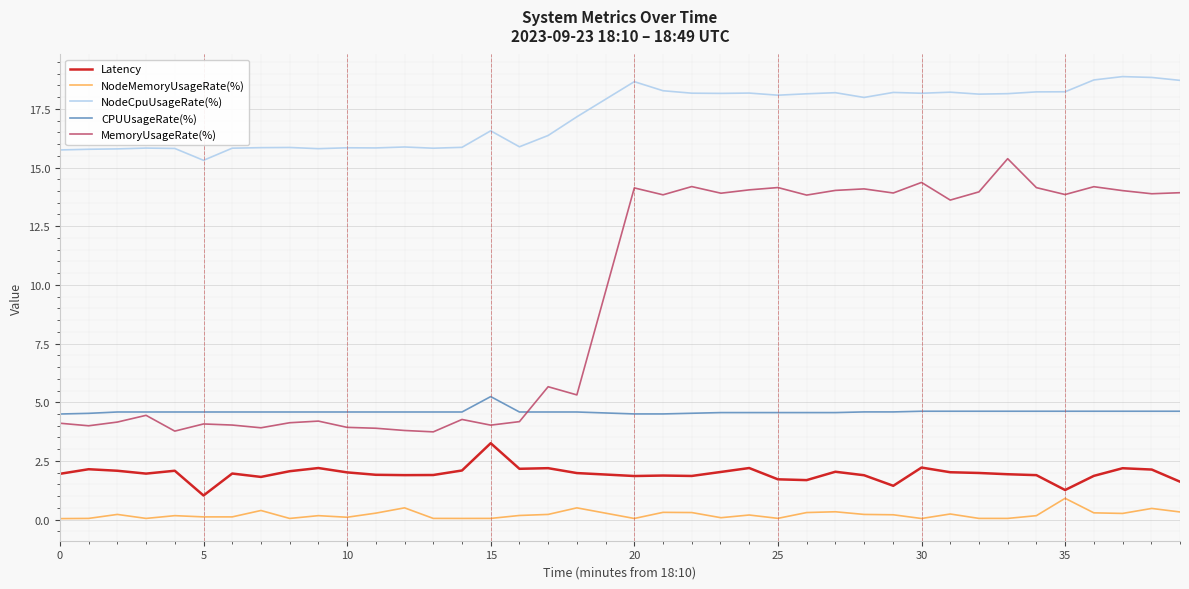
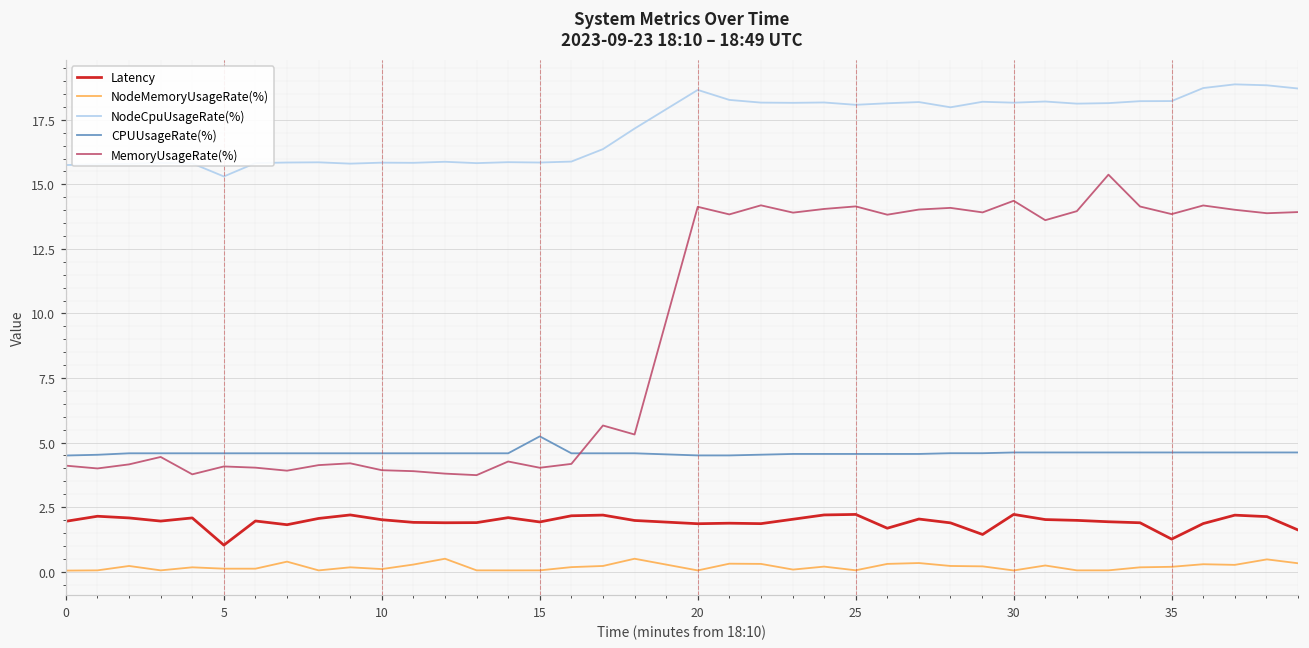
Latency, 15: 3.3 -> 1.9
NodeCpuUsageRate(%), 15: 16.6 -> 15.8
Latency, 25: 1.7 -> 2.2
NodeMemoryUsageRate(%), 35: 0.9 -> 0.2
